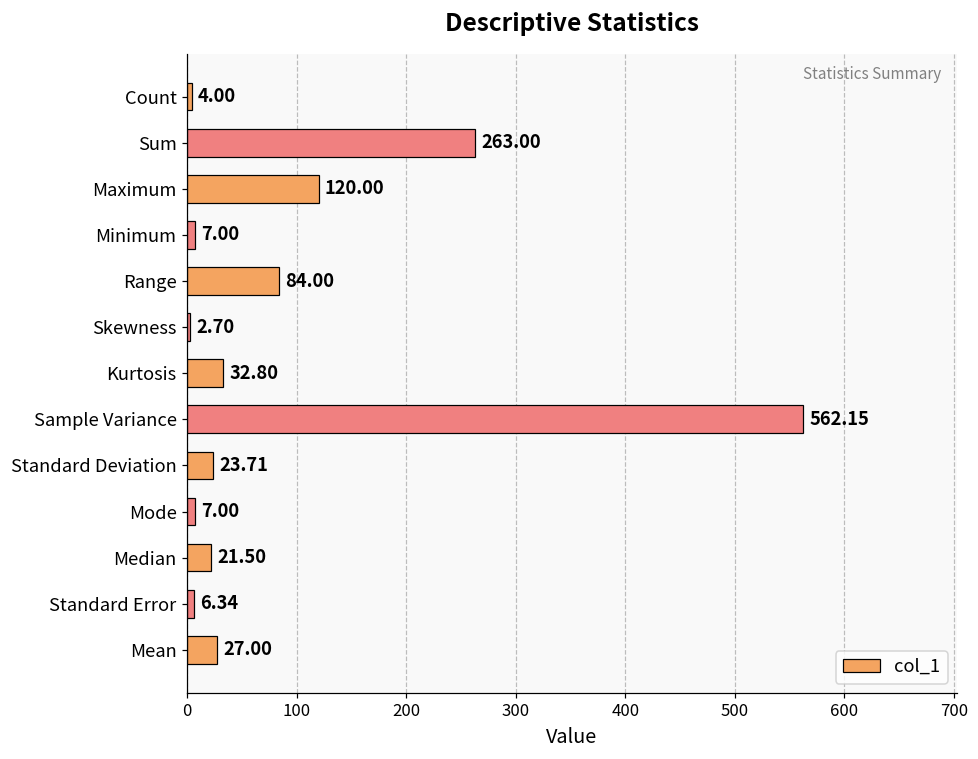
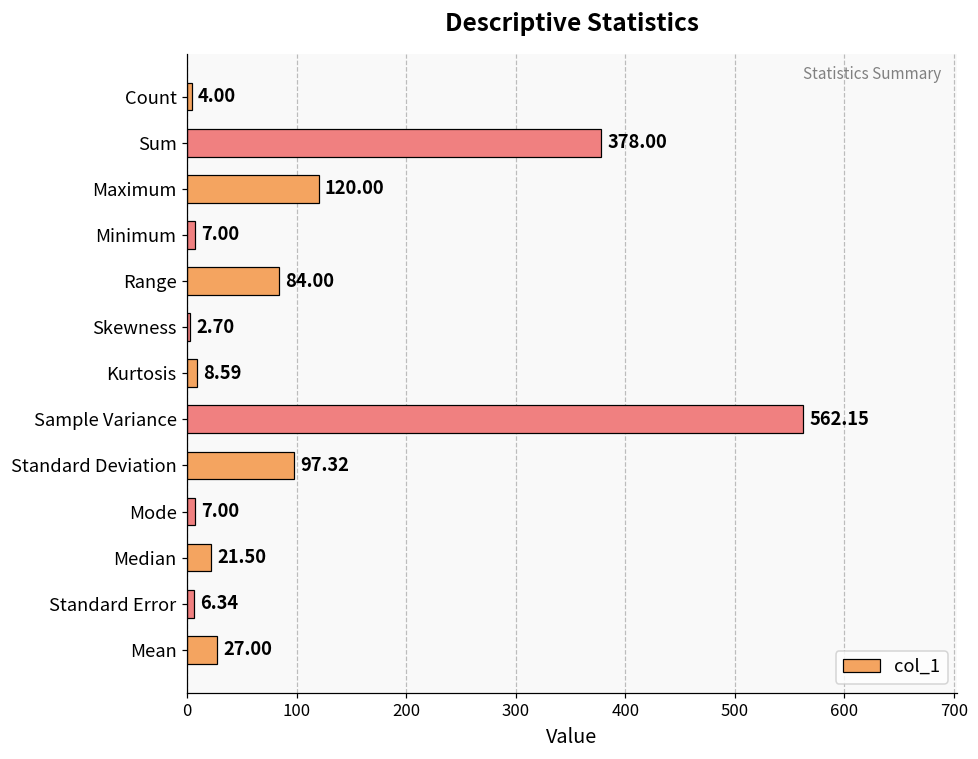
Sum: 263.00 -> 378.00
Kurtosis: 32.80 -> 8.59
Standard Deviation: 23.71 -> 97.32
